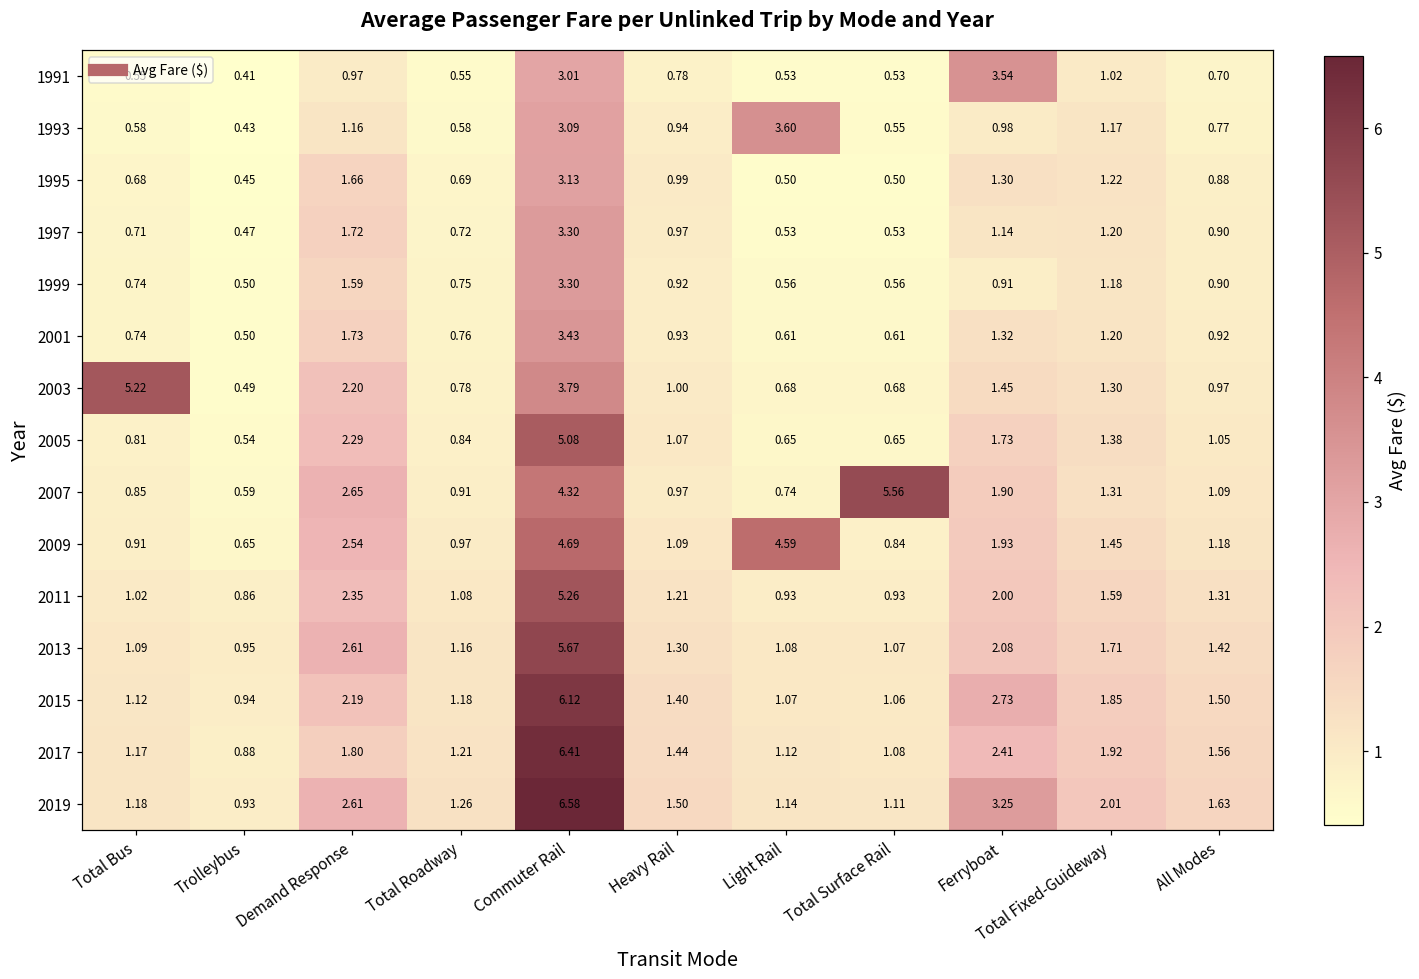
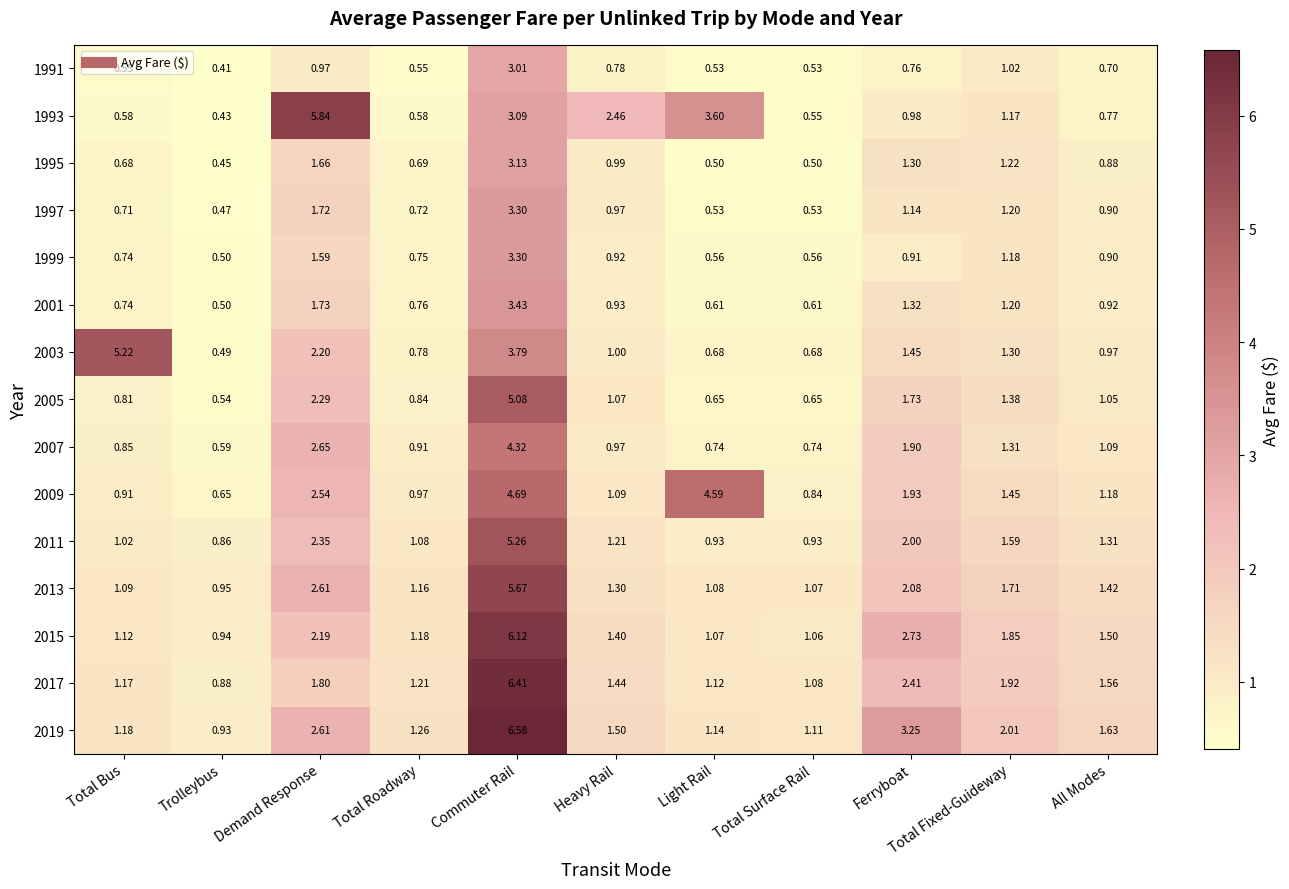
1991, Ferryboat: 3.54 -> 0.76
1993, Demand Response: 1.16 -> 5.84
1993, Heavy Rail: 0.94 -> 2.46
2007, Total Surface Rail: 5.56 -> 0.74
